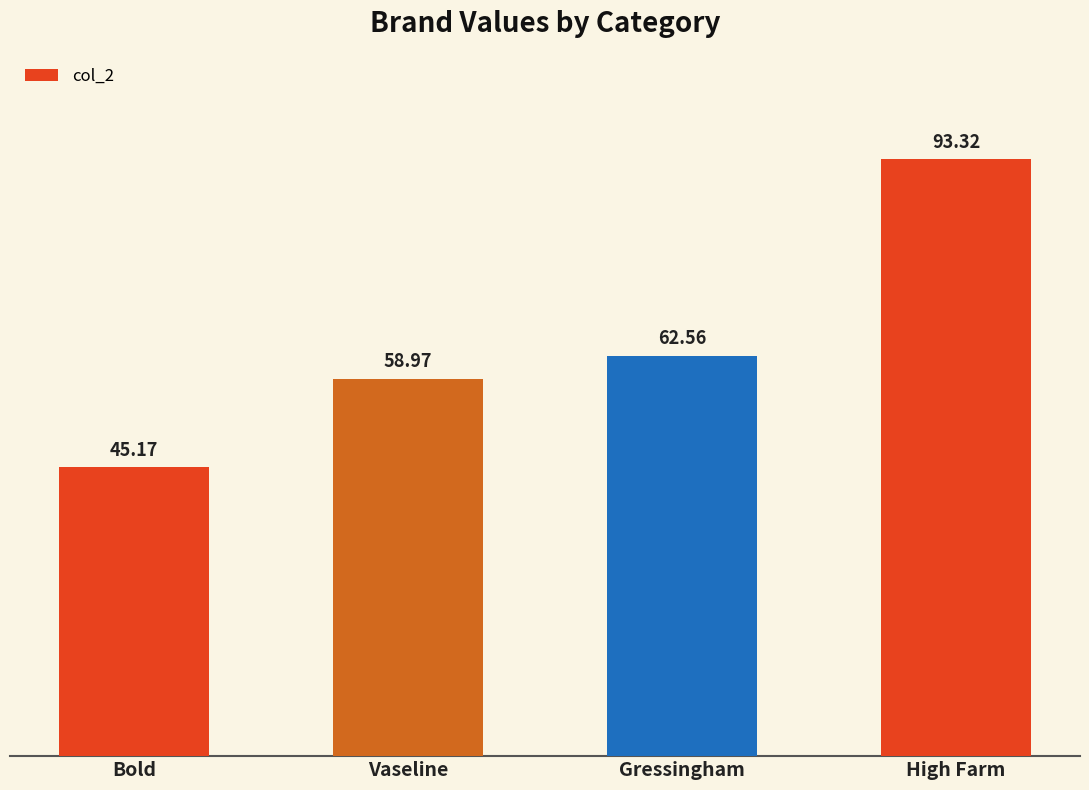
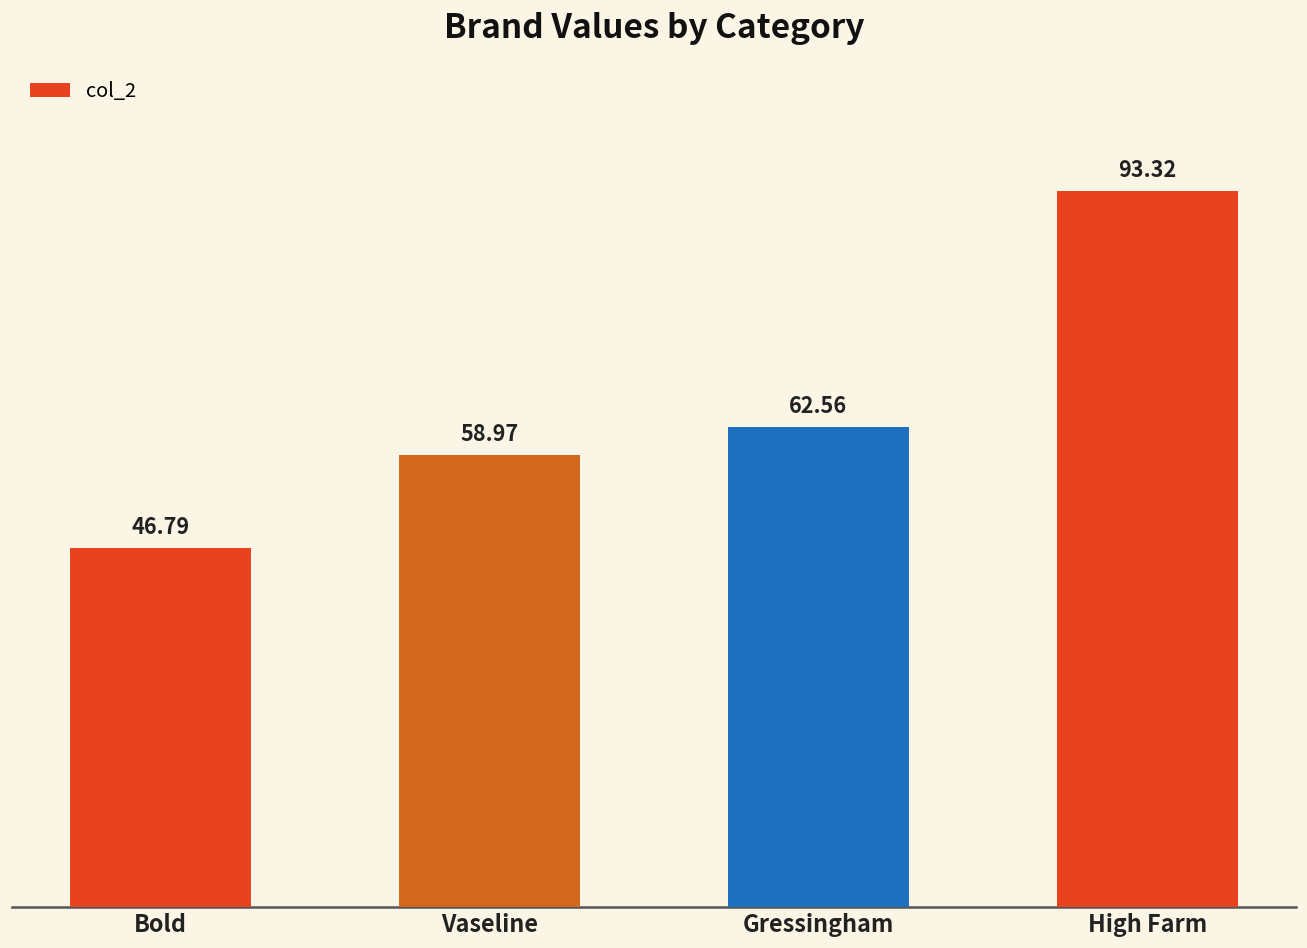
Bold: 45.17 -> 46.79
